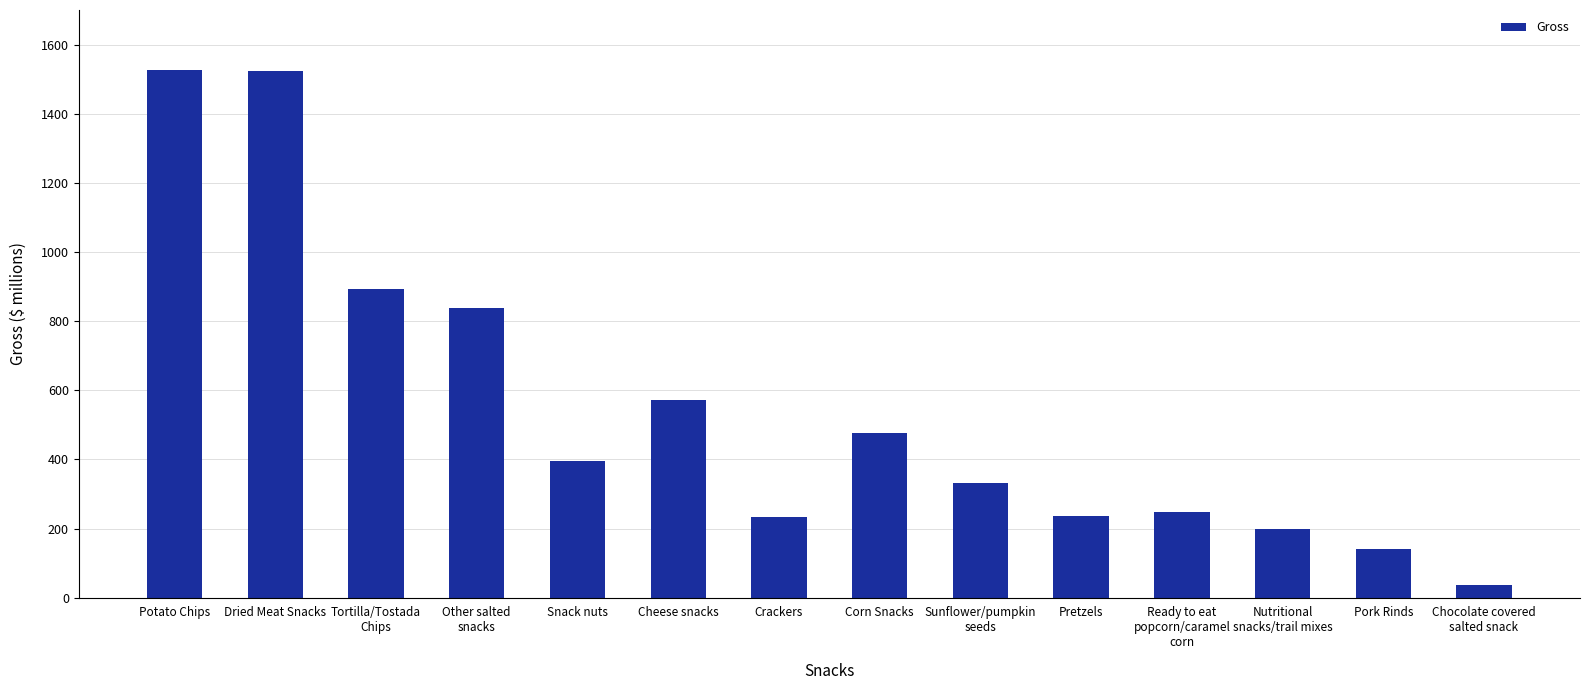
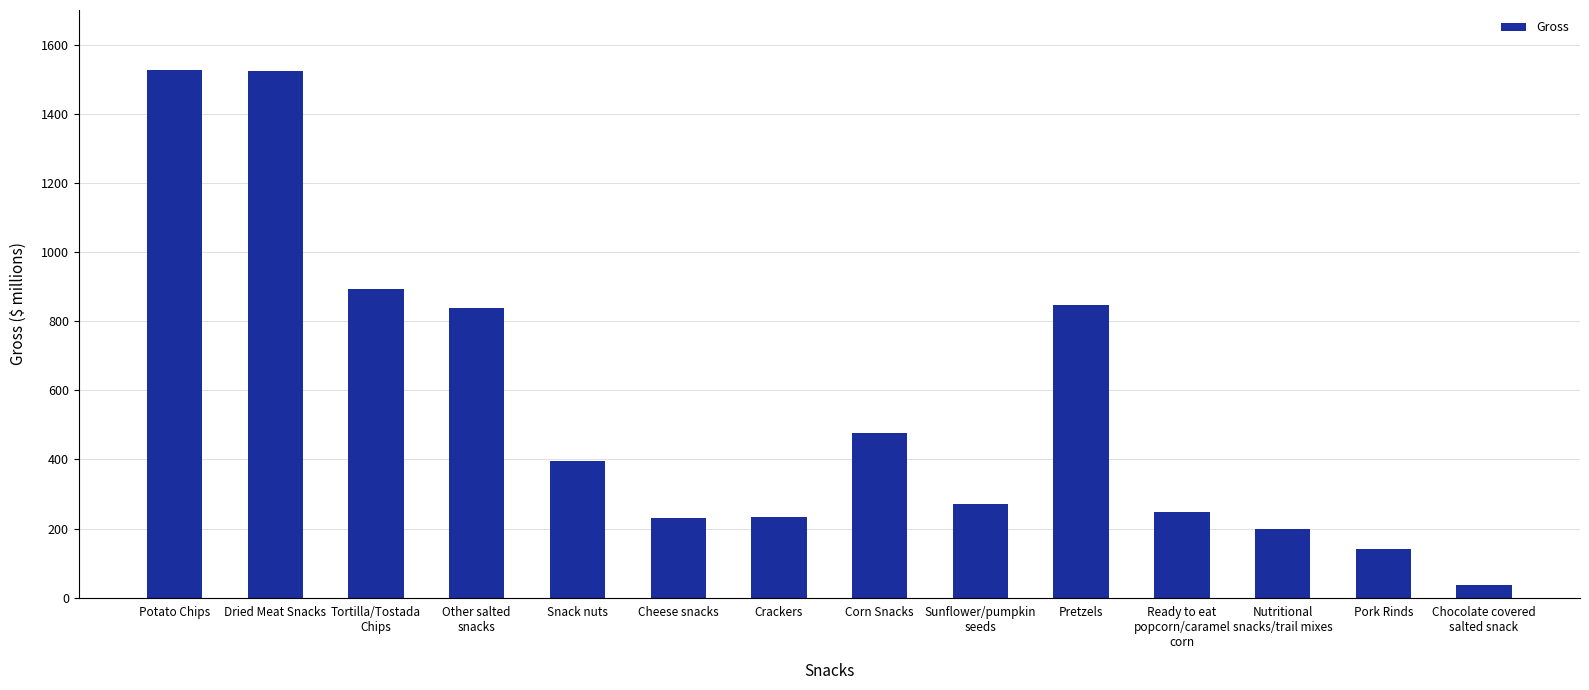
Cheese snacks: 570 -> 230
Sunflower/pumpkin seeds: 330 -> 270
Pretzels: 240 -> 850
